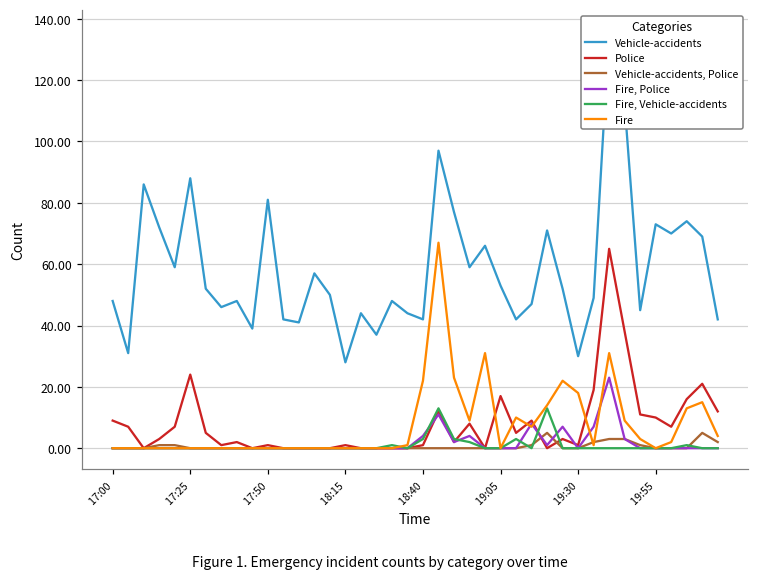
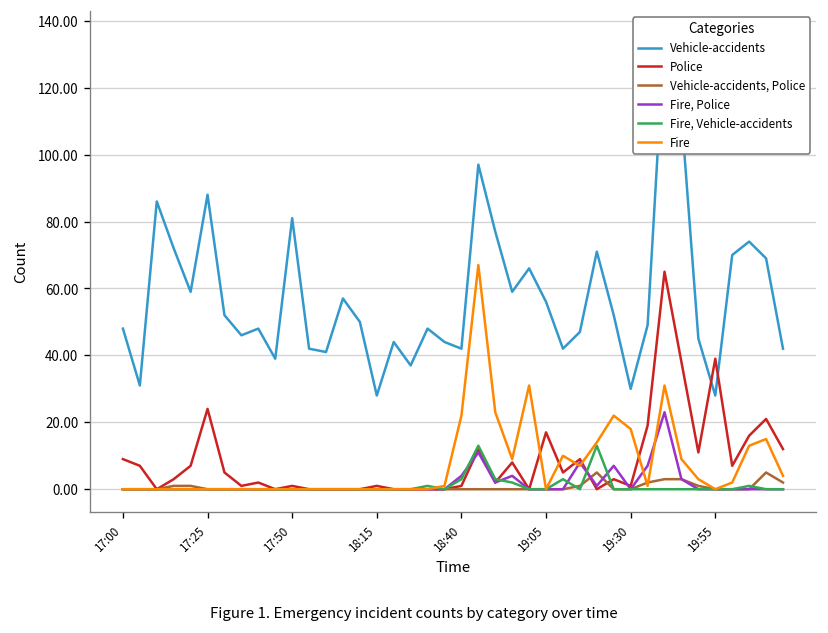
Vehicle-accidents, 19:05: 53 -> 56
Vehicle-accidents, 19:55: 73 -> 28
Police, 19:55: 10 -> 39
